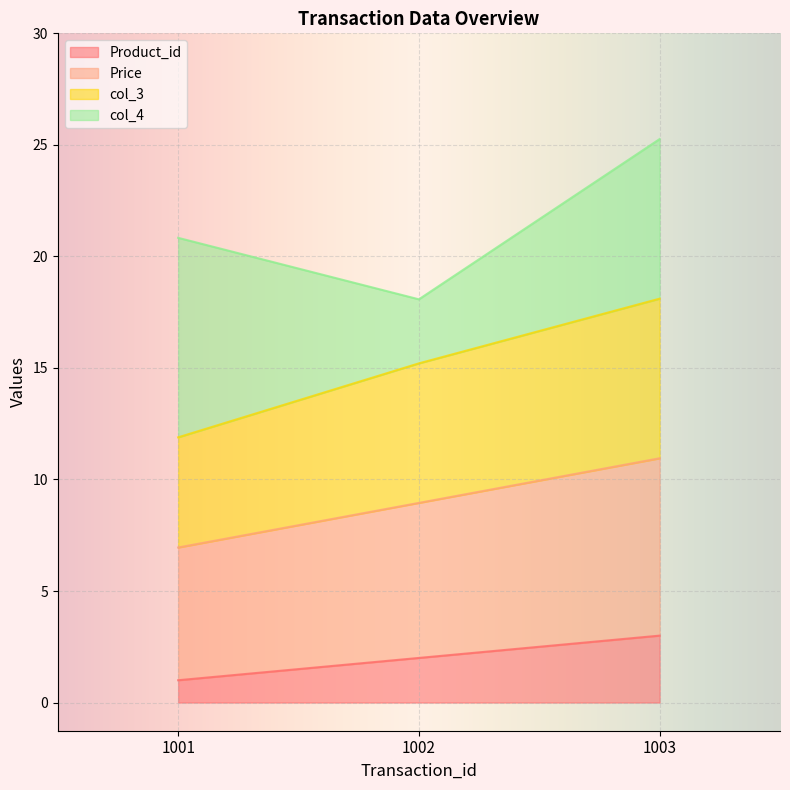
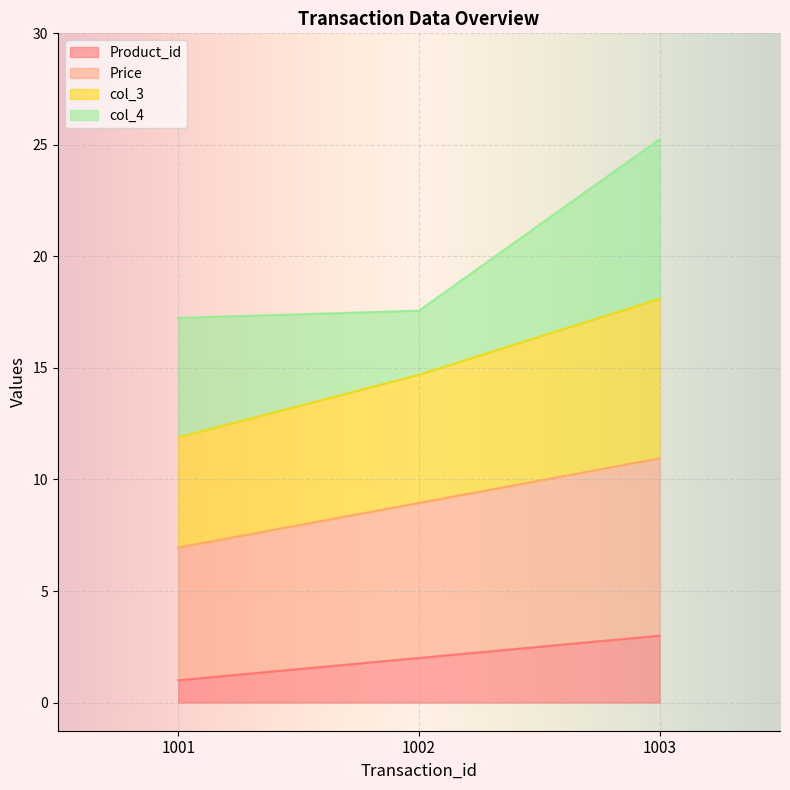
col_4, 1001: 8.9 -> 5.4
col_3, 1002: 6.3 -> 5.7
